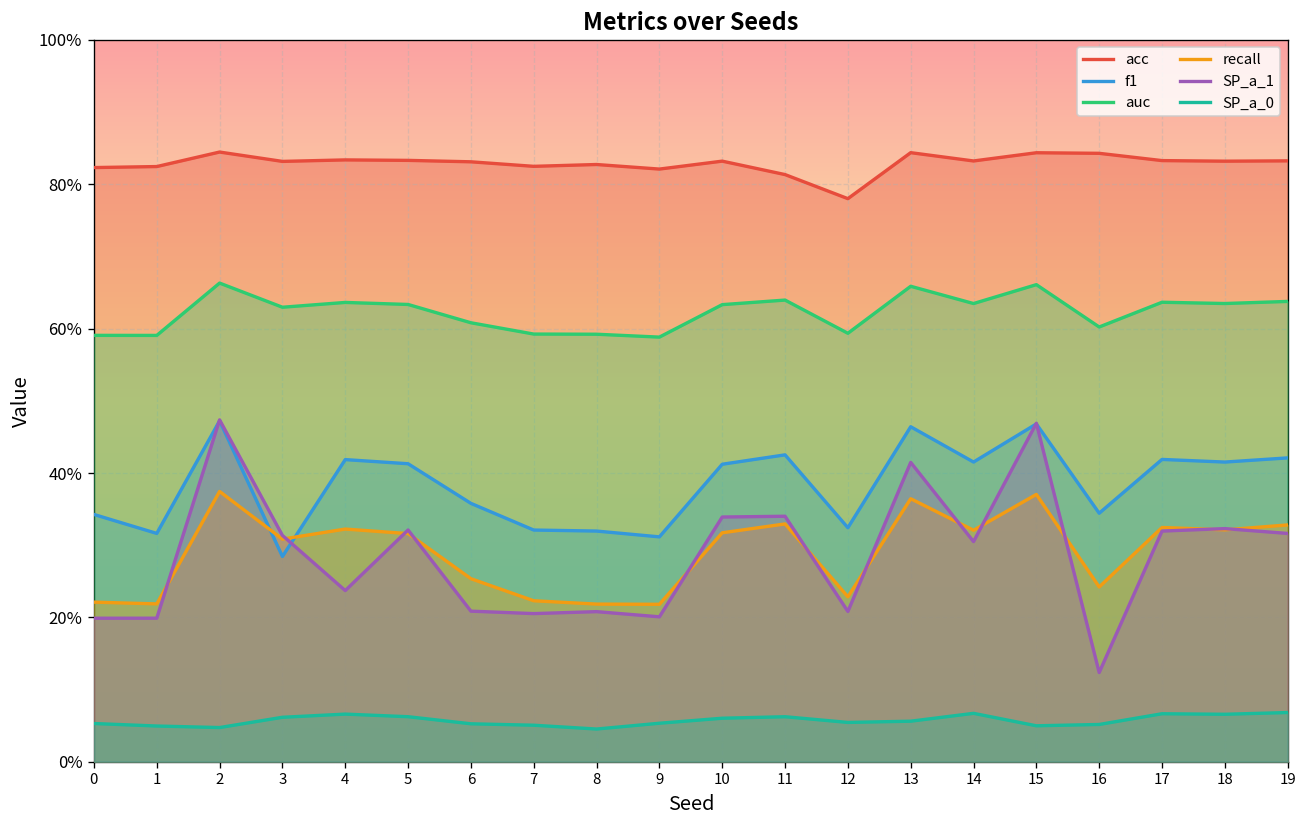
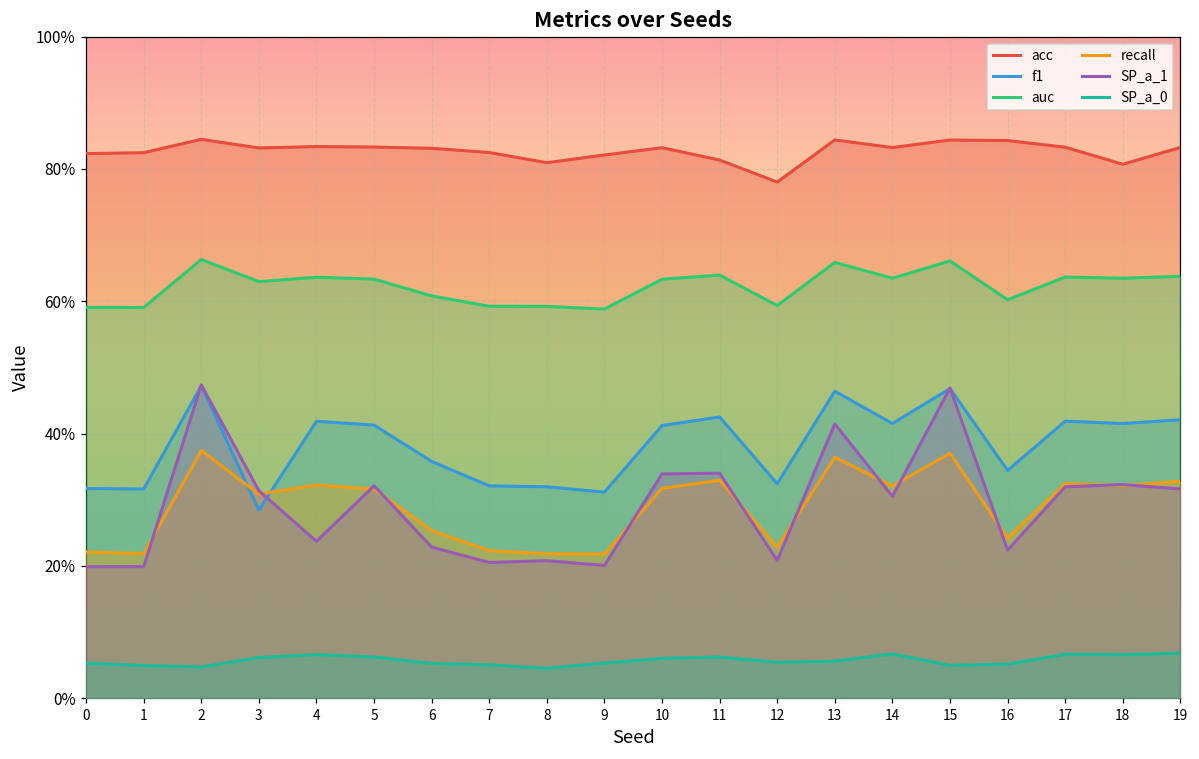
f1, 0: 34% -> 32%
SP_a_1, 6: 21% -> 23%
acc, 8: 83% -> 81%
SP_a_1, 16: 12% -> 22%
acc, 18: 83% -> 81%
